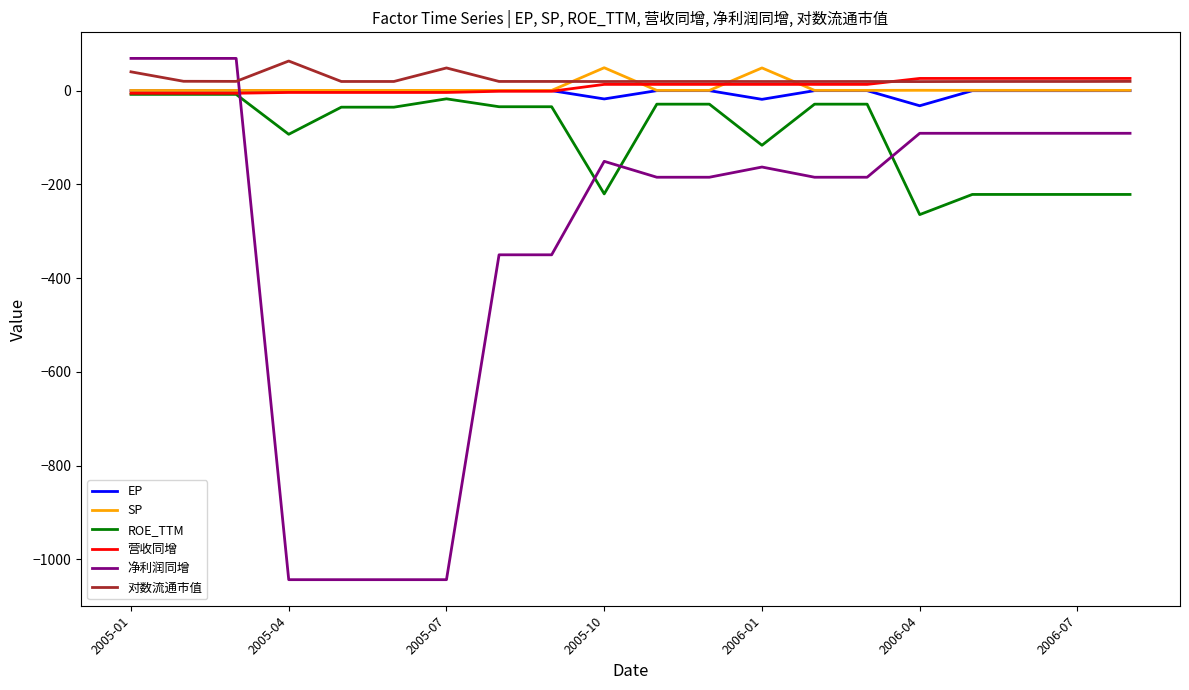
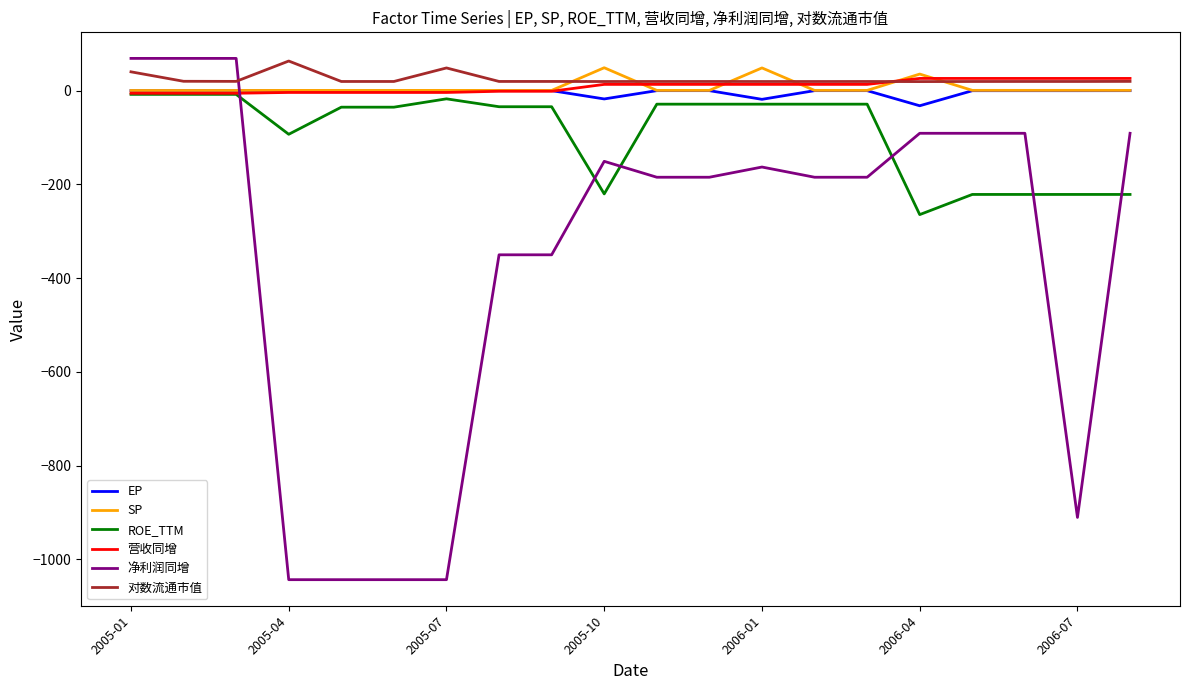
ROE_TTM, 2006-01: -120 -> -30
SP, 2006-04: 0 -> 40
净利润同增, 2006-07: -90 -> -910
